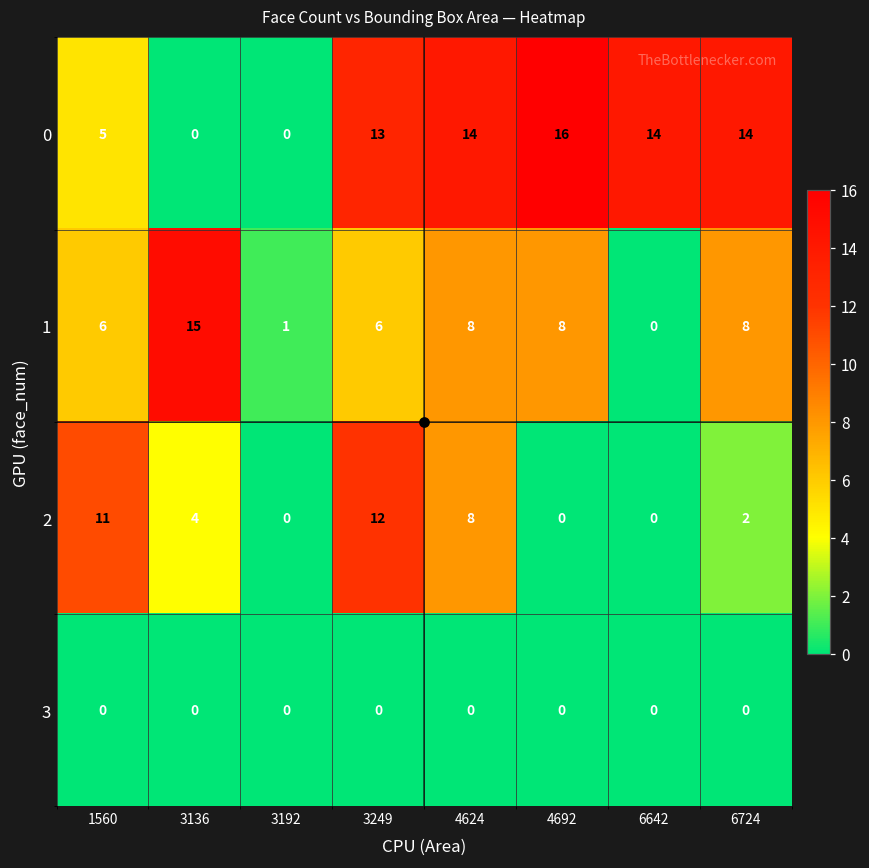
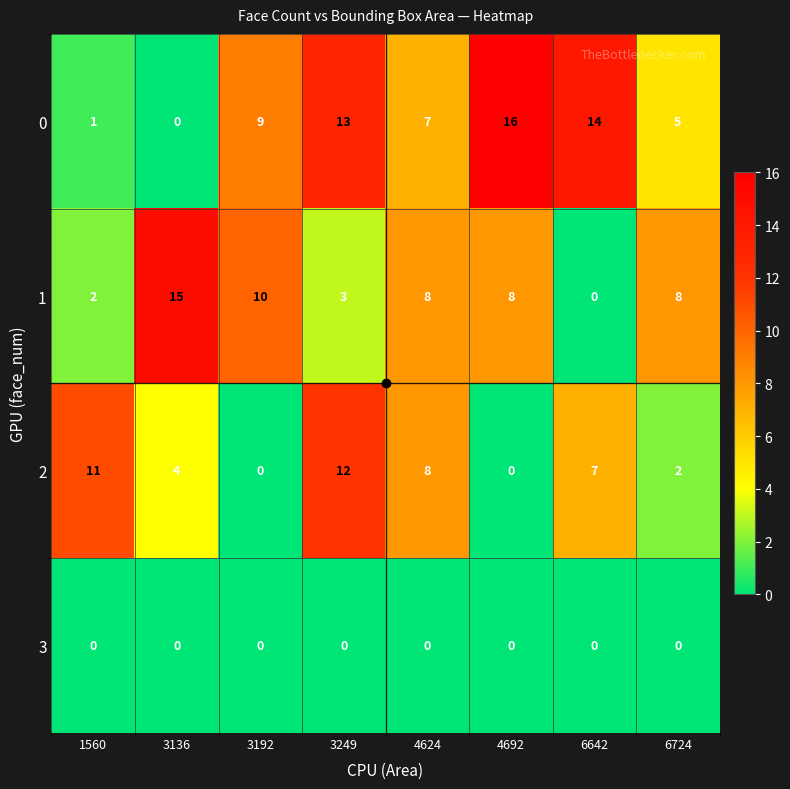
0, 1560: 5 -> 1
0, 3192: 0 -> 9
0, 4624: 14 -> 7
0, 6724: 14 -> 5
1, 1560: 6 -> 2
1, 3192: 1 -> 10
1, 3249: 6 -> 3
2, 6642: 0 -> 7
